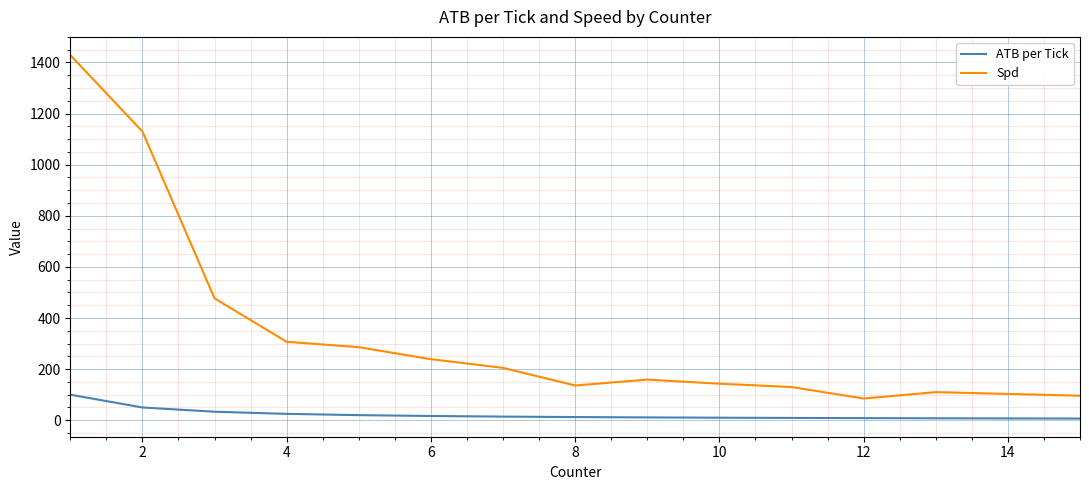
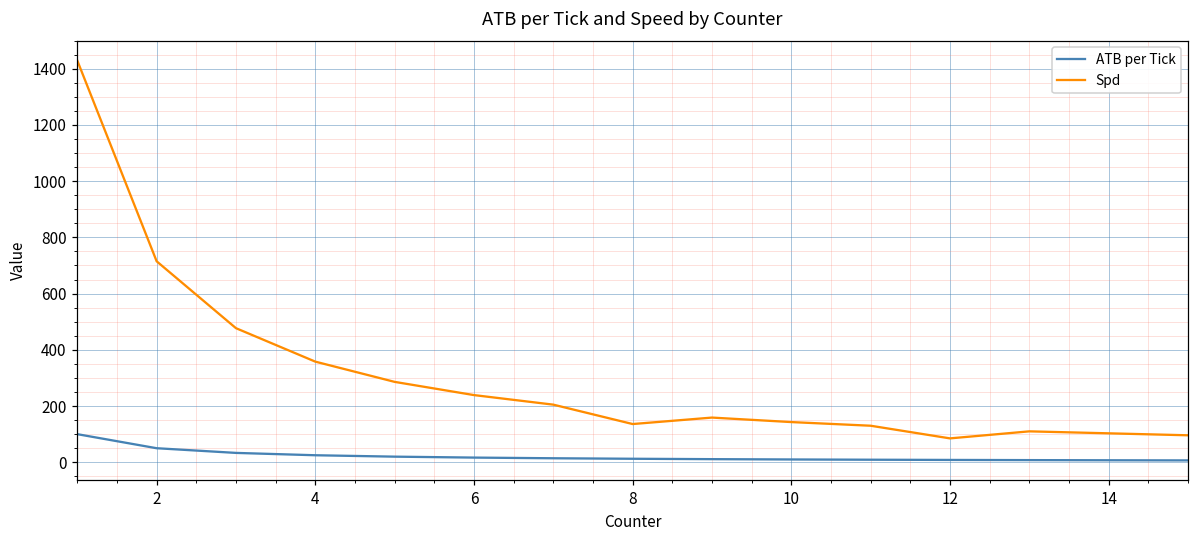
Spd, 2: 1130 -> 720
Spd, 4: 310 -> 360
